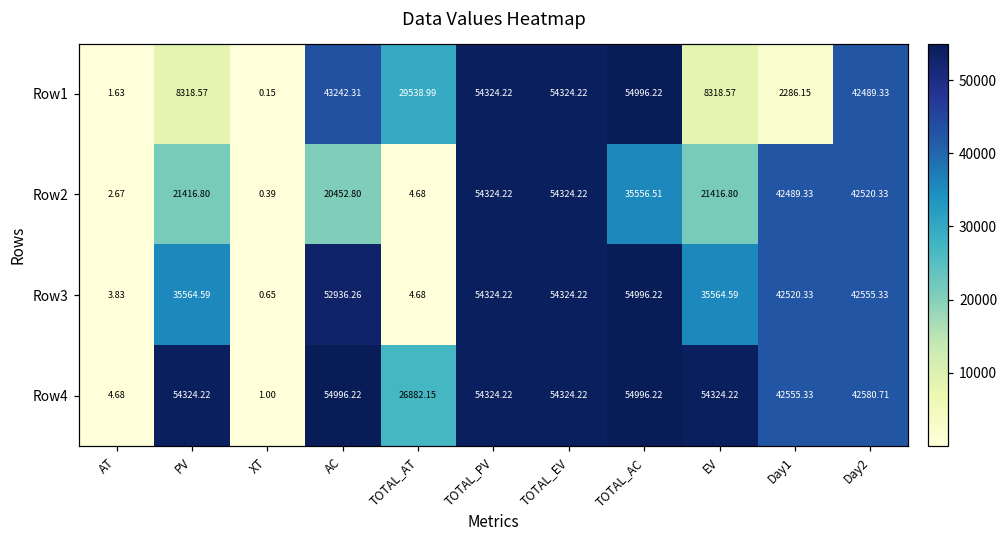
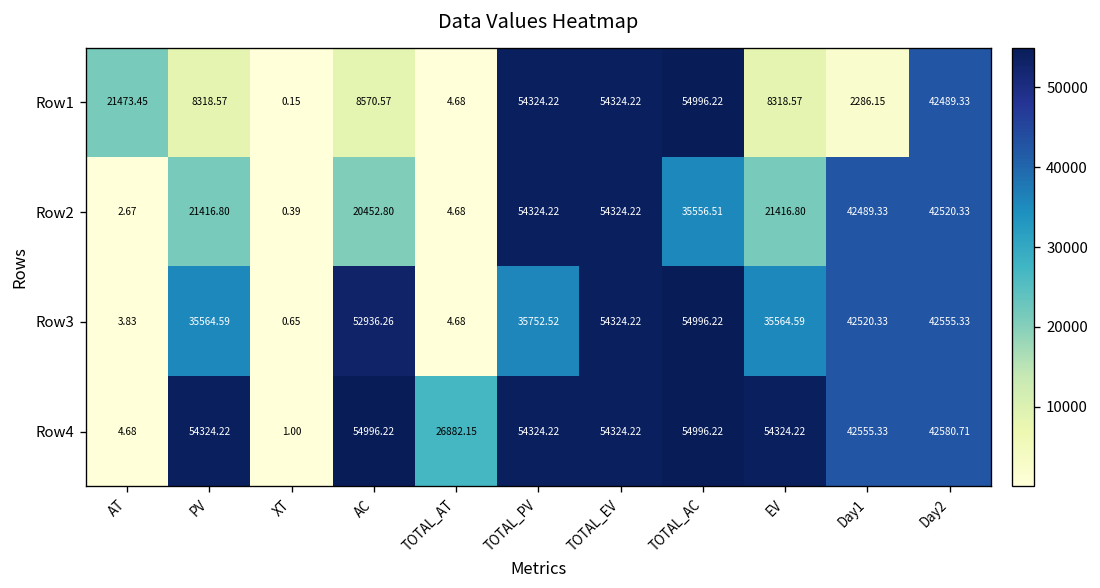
Row1, AT: 1.63 -> 21473.45
Row1, AC: 43242.31 -> 8570.57
Row1, TOTAL_AT: 29538.99 -> 4.68
Row3, TOTAL_PV: 54324.22 -> 35752.52
